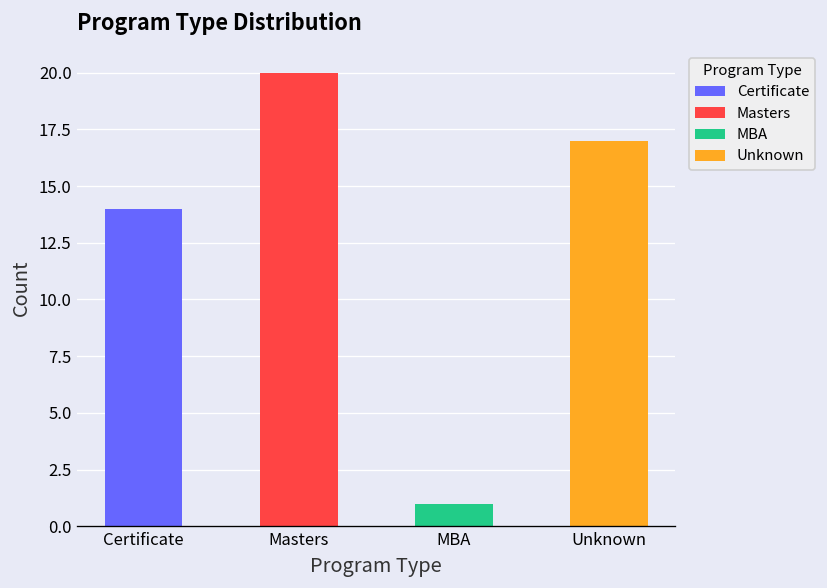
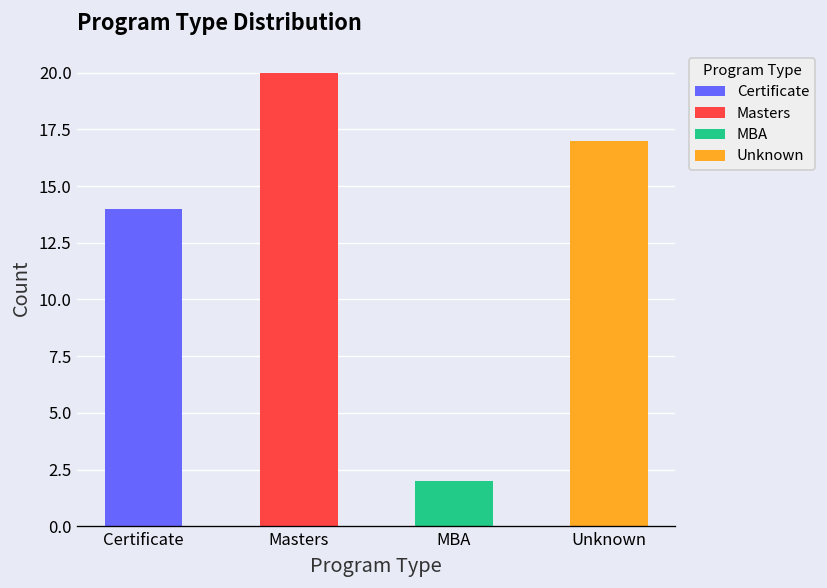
MBA: 1 -> 2
